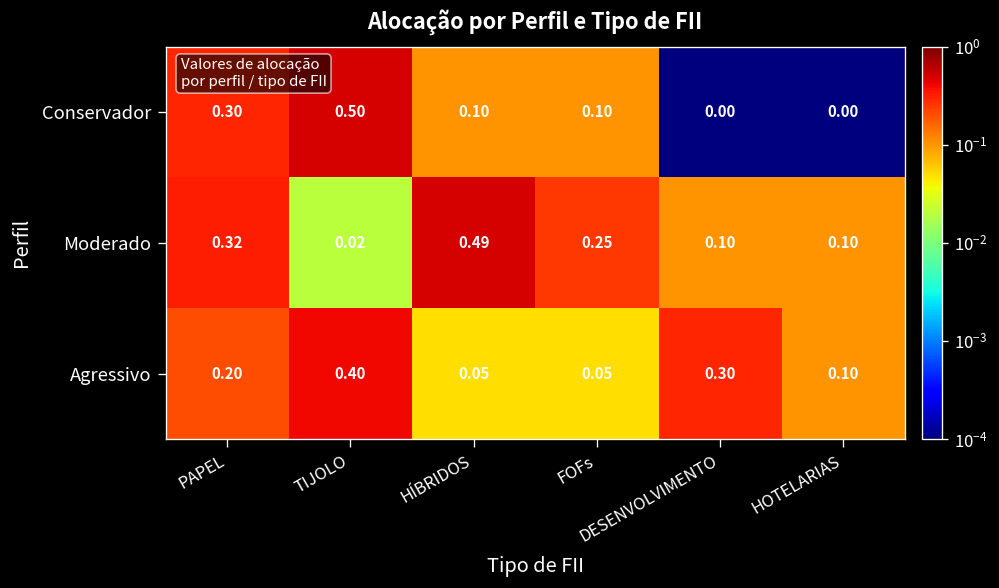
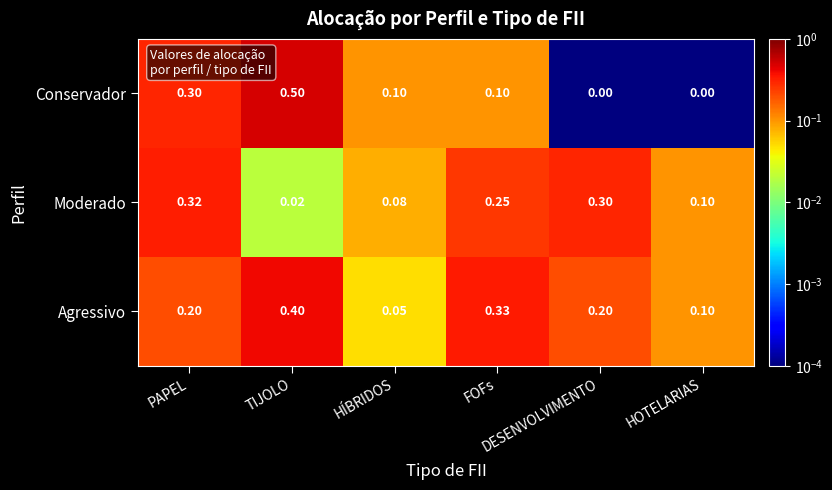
Moderado, HÍBRIDOS: 0.49 -> 0.08
Moderado, DESENVOLVIMENTO: 0.10 -> 0.30
Agressivo, FOFs: 0.05 -> 0.33
Agressivo, DESENVOLVIMENTO: 0.30 -> 0.20
